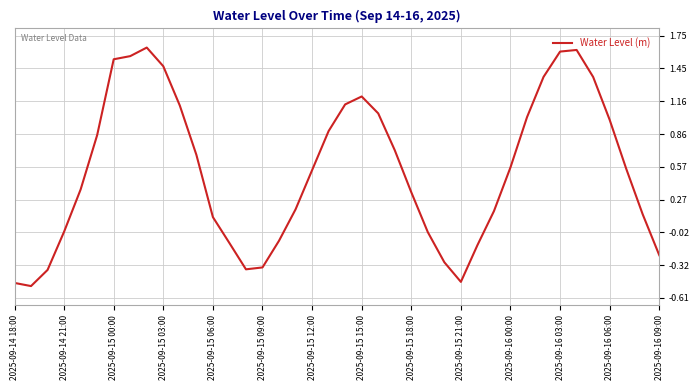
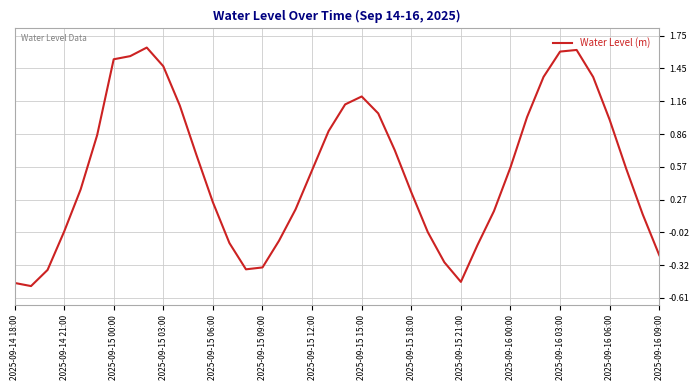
2025-09-15 06:00: 0.12 -> 0.25
